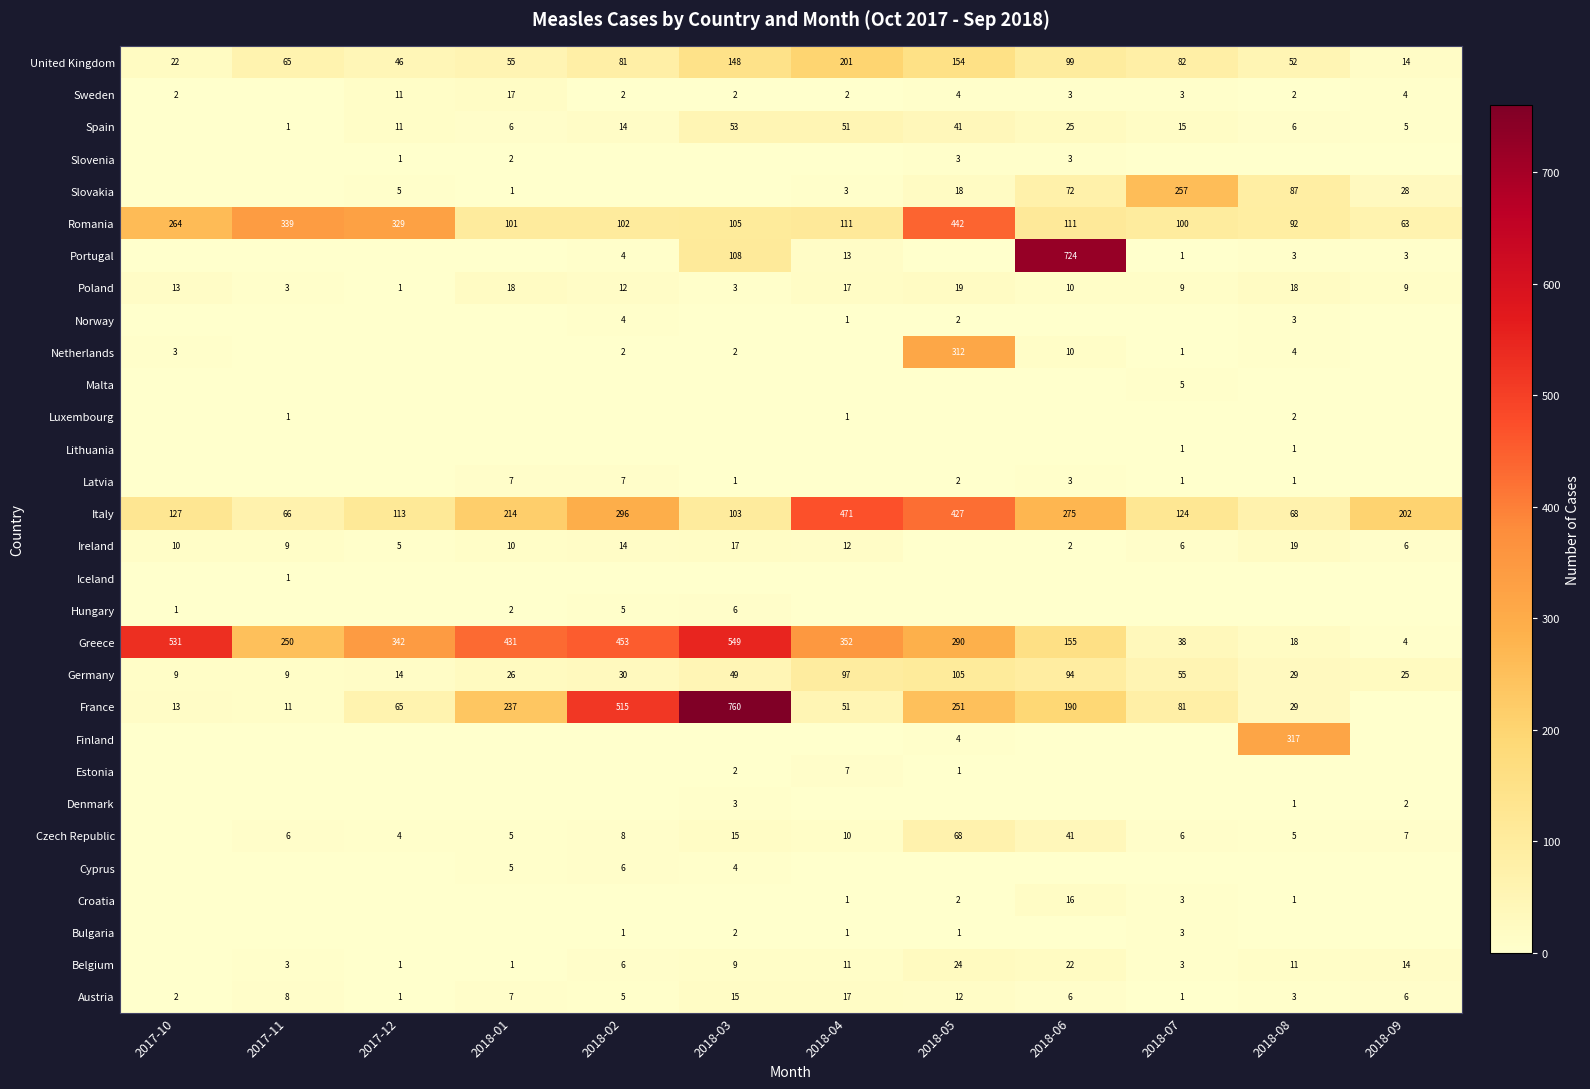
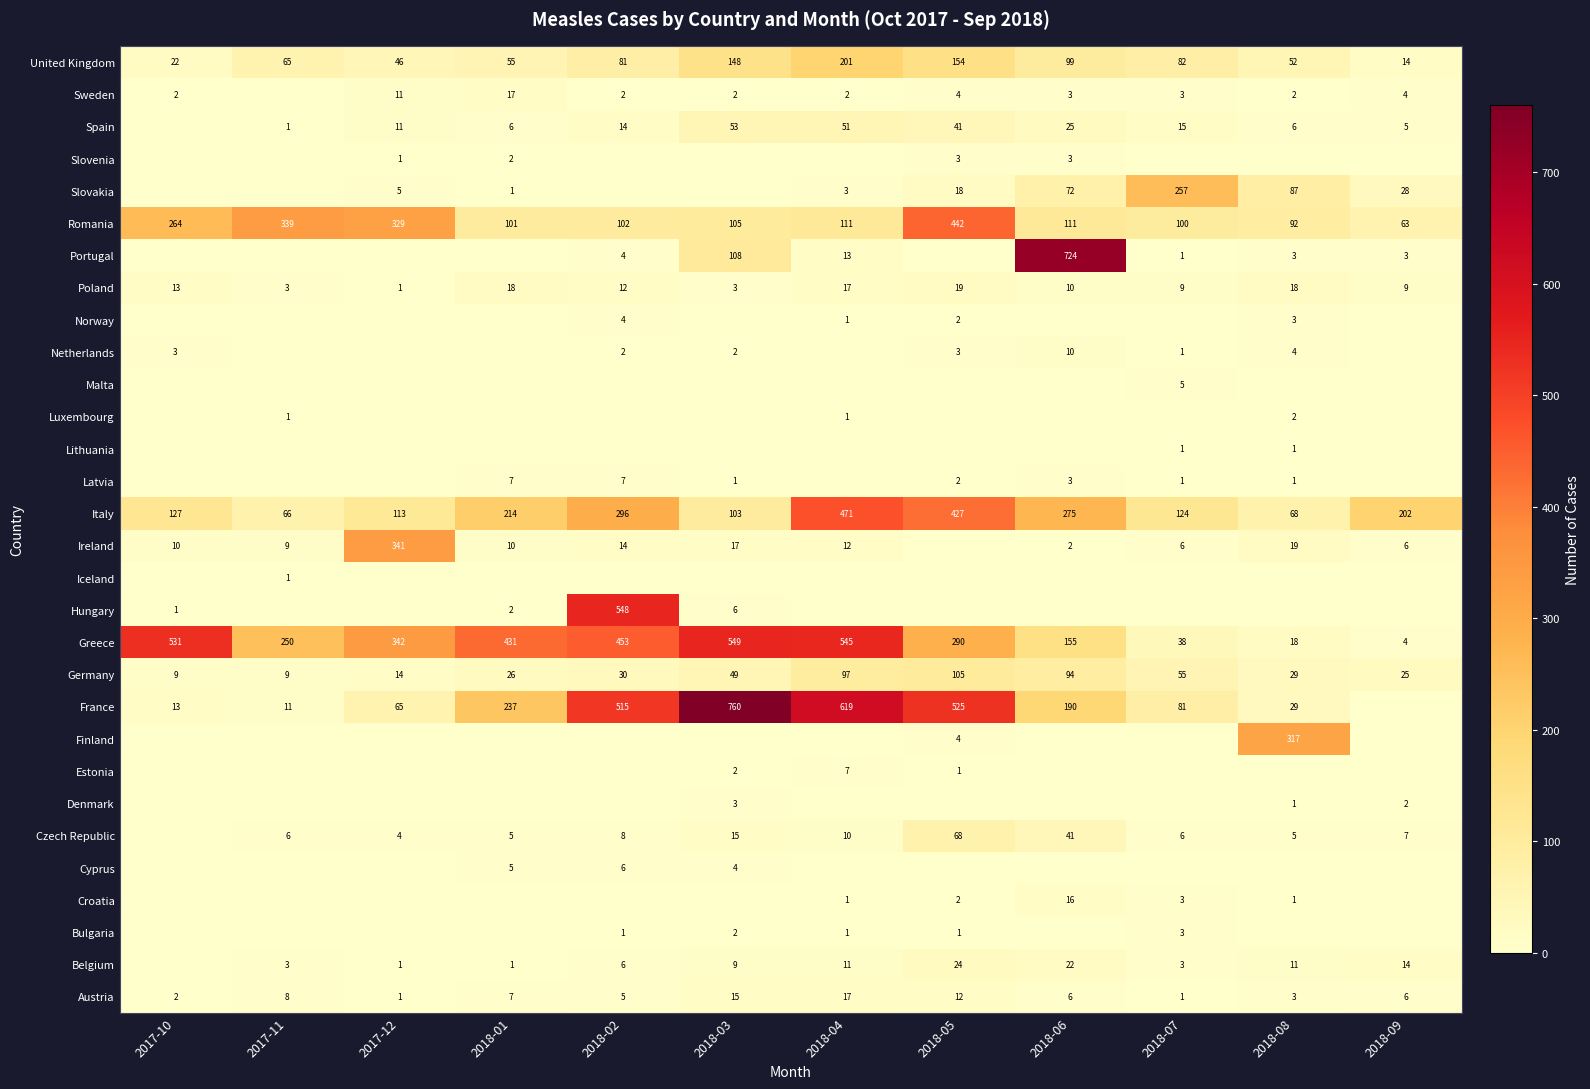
Netherlands, 2018-05: 312 -> 3
Ireland, 2017-12: 5 -> 341
Hungary, 2018-02: 5 -> 548
Greece, 2018-04: 352 -> 545
France, 2018-04: 51 -> 619
France, 2018-05: 251 -> 525
